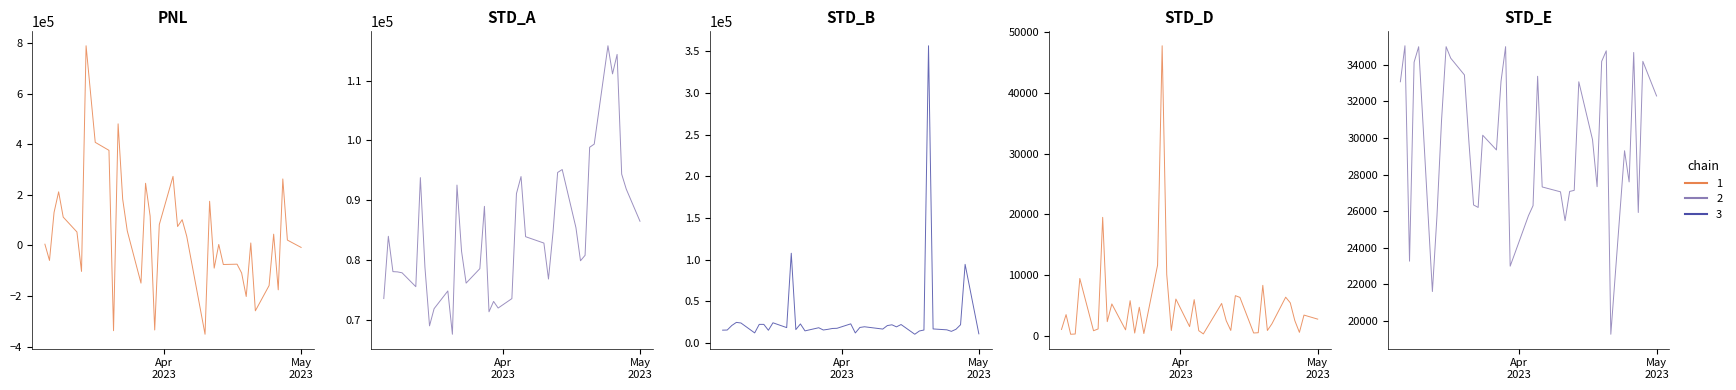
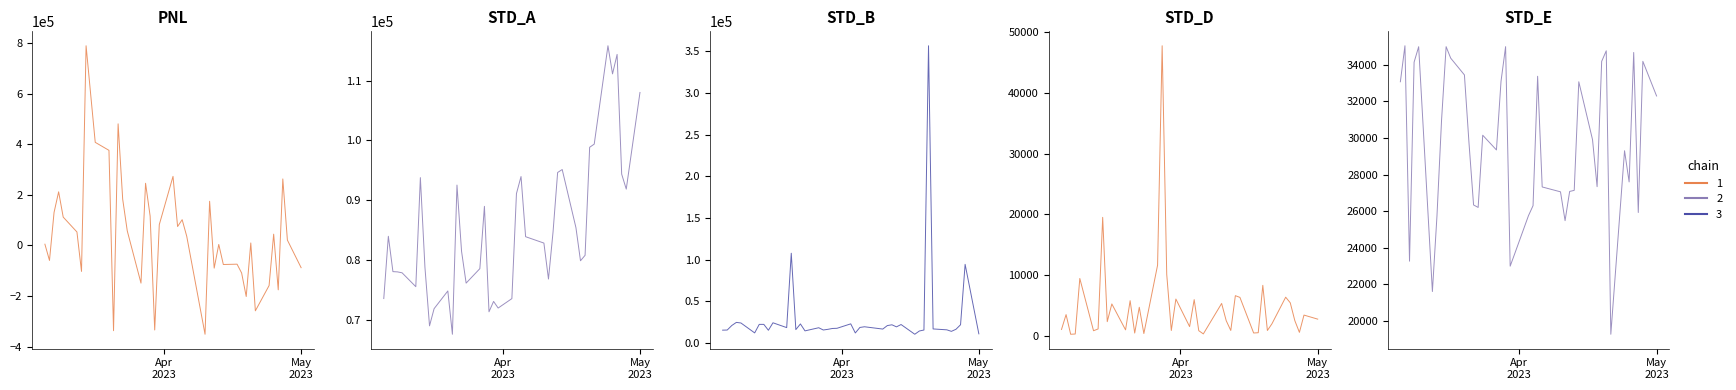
PNL, May 2023: -10000 -> -90000
STD_A, May 2023: 86000 -> 108000
